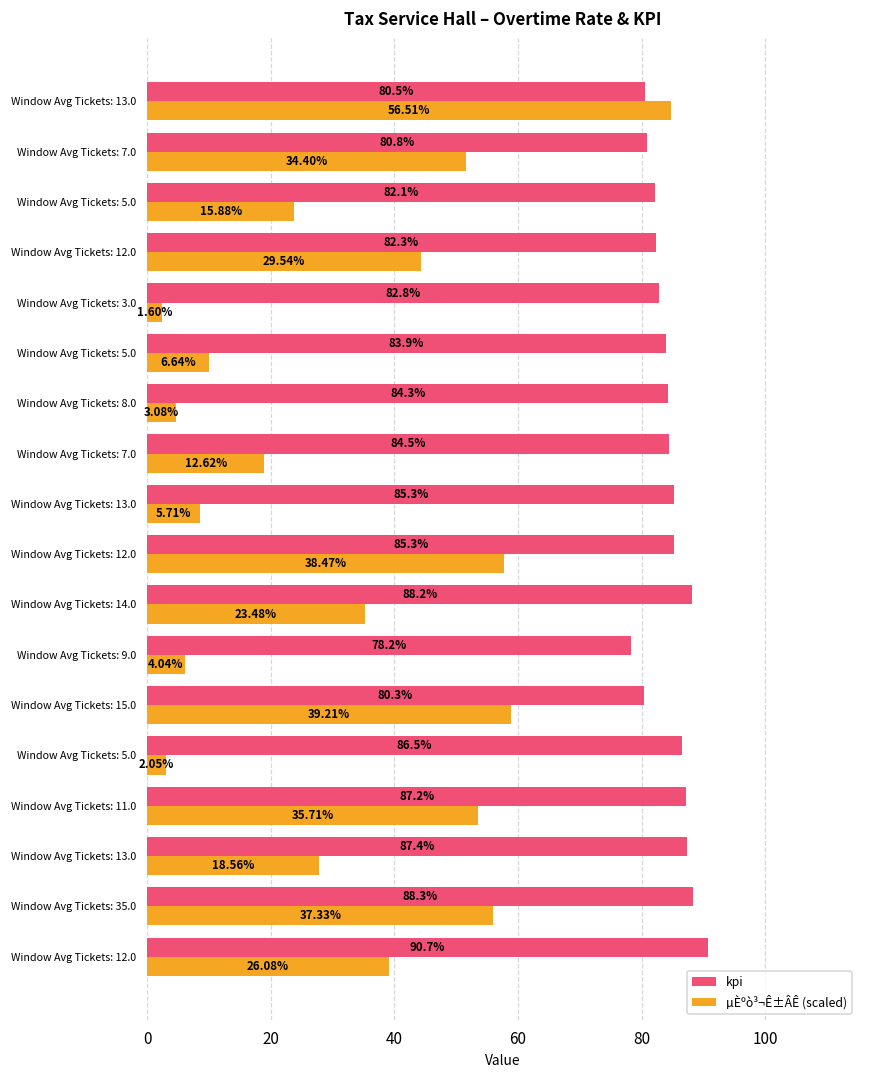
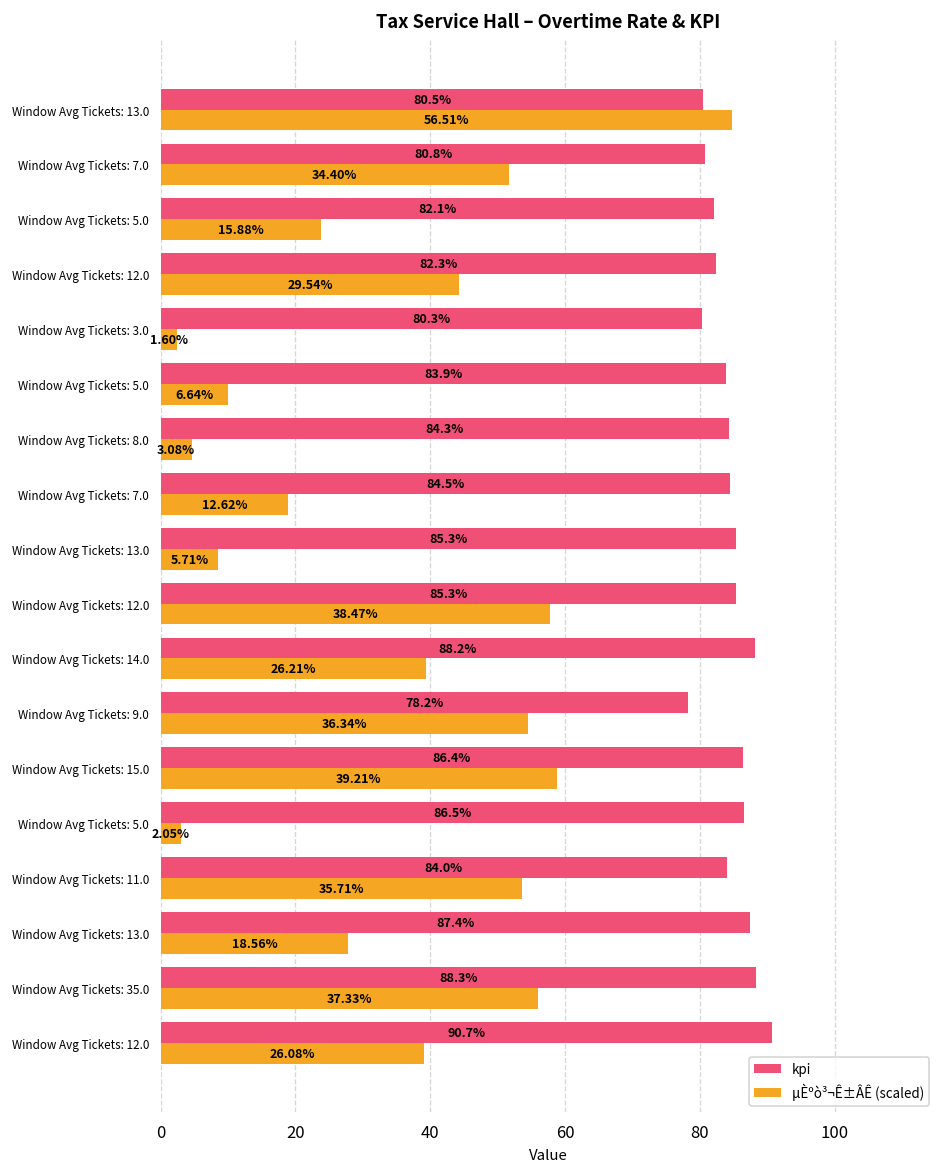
kpi, Window Avg Tickets: 3.0: 82.8% -> 80.3%
µÈºò³¬Ê±ÂÊ (scaled), Window Avg Tickets: 14.0: 23.48% -> 26.21%
µÈºò³¬Ê±ÂÊ (scaled), Window Avg Tickets: 9.0: 4.04% -> 36.34%
kpi, Window Avg Tickets: 15.0: 80.3% -> 86.4%
kpi, Window Avg Tickets: 11.0: 87.2% -> 84.0%
